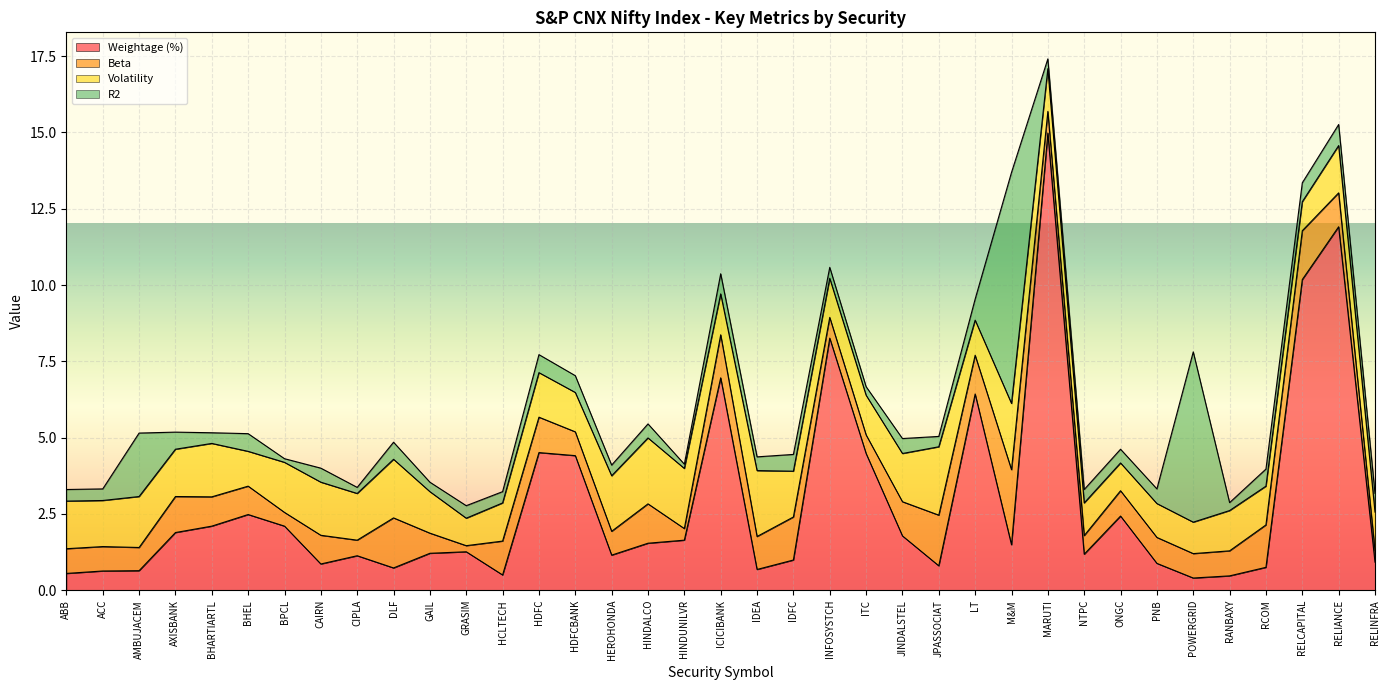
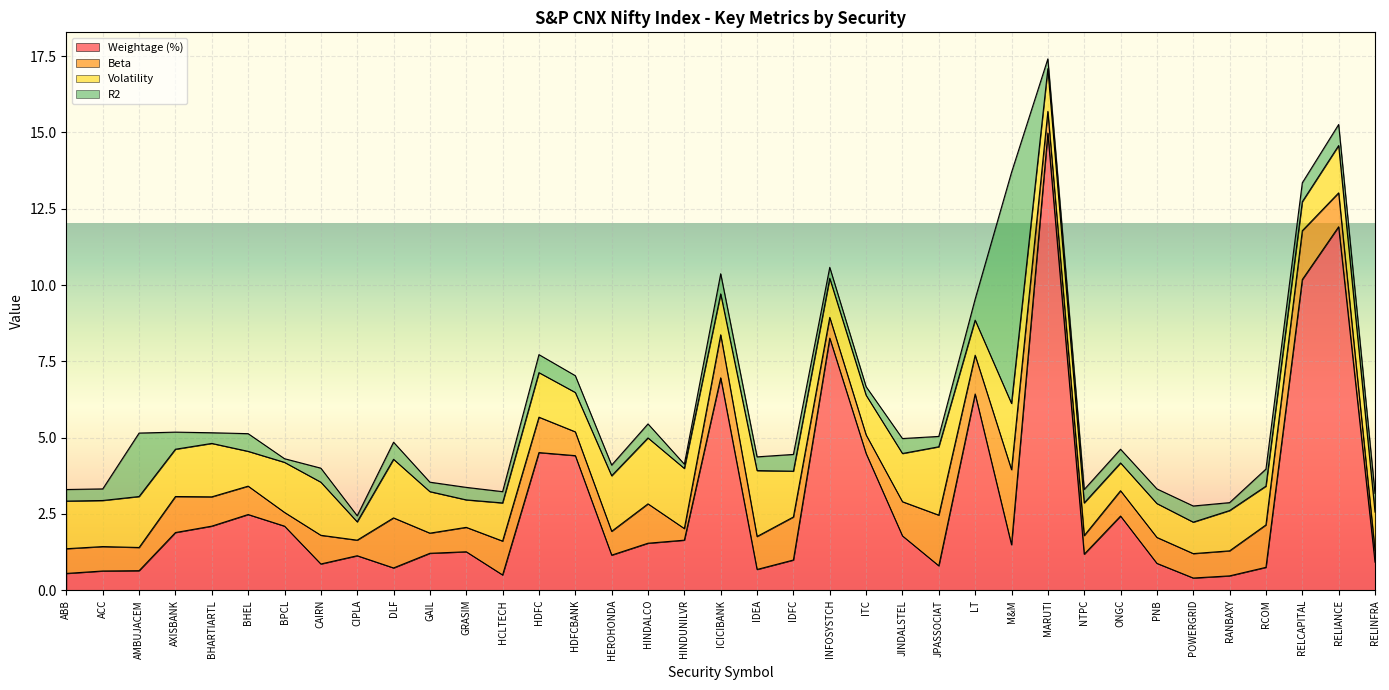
Volatility, CIPLA: 1.5 -> 0.6
Beta, GRASIM: 0.2 -> 0.8
R2, POWERGRID: 5.6 -> 0.5
